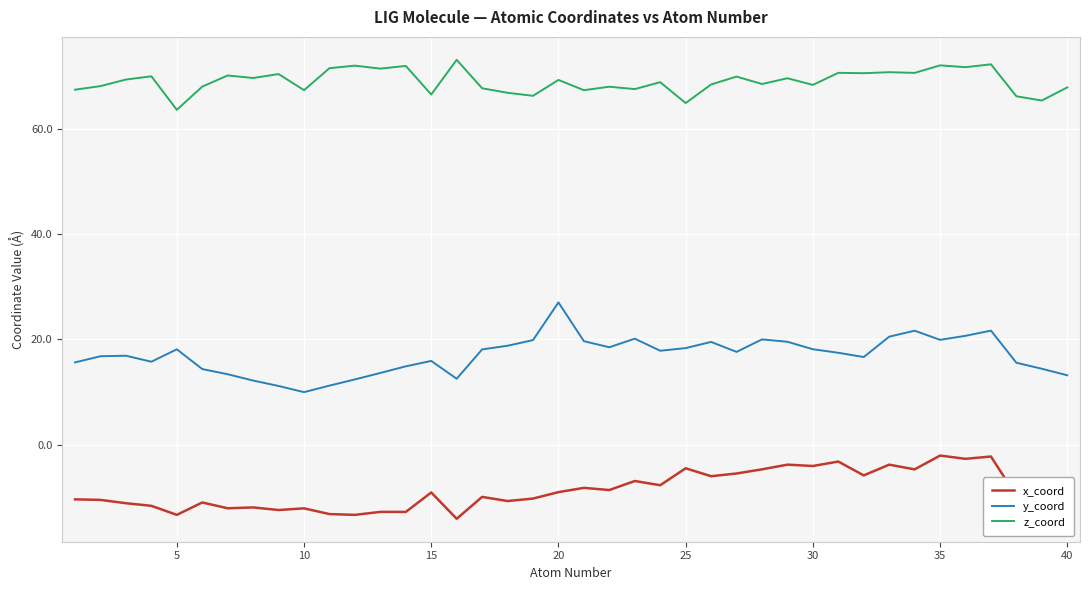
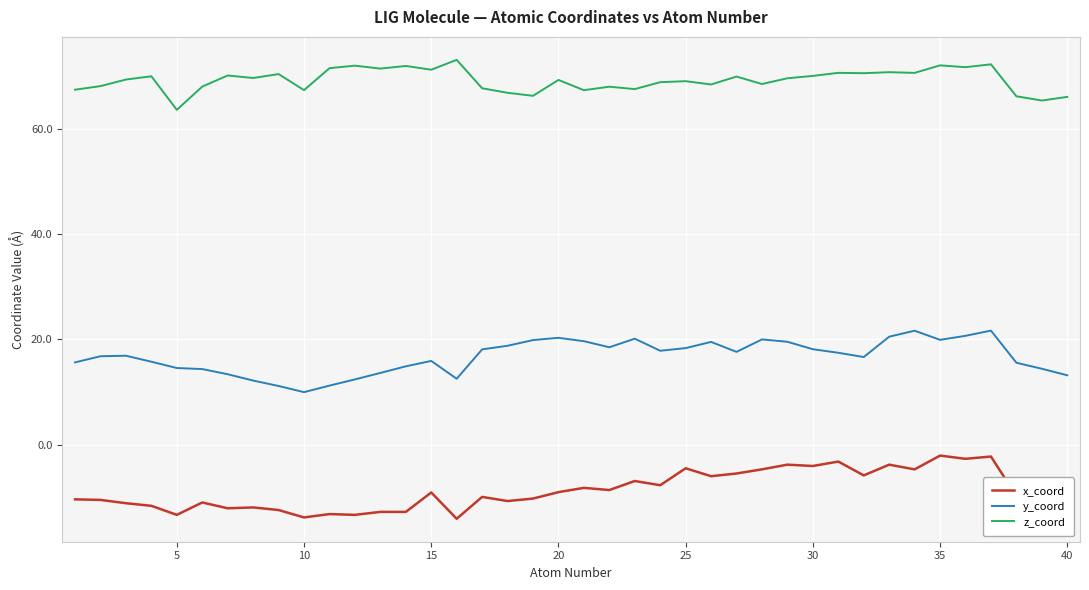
y_coord, 5: 18 -> 15
x_coord, 10: -12 -> -14
z_coord, 15: 66 -> 71
y_coord, 20: 27 -> 20
z_coord, 25: 65 -> 69
z_coord, 30: 68 -> 70
z_coord, 40: 68 -> 66
